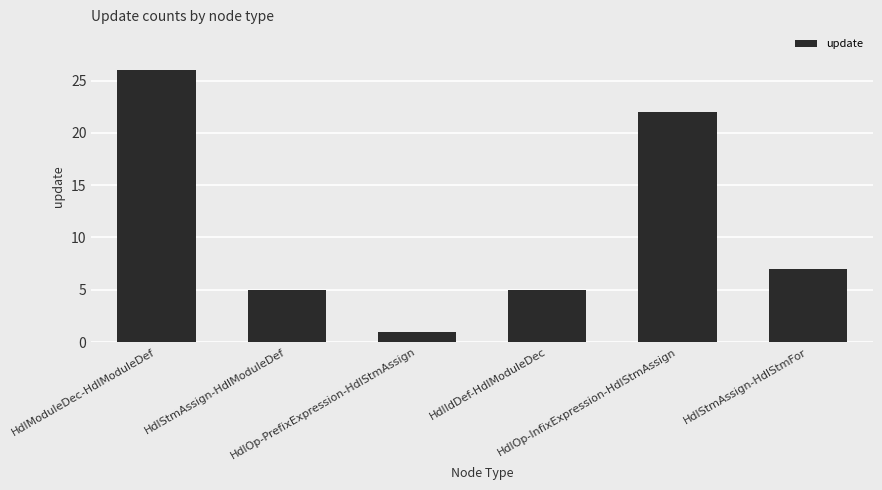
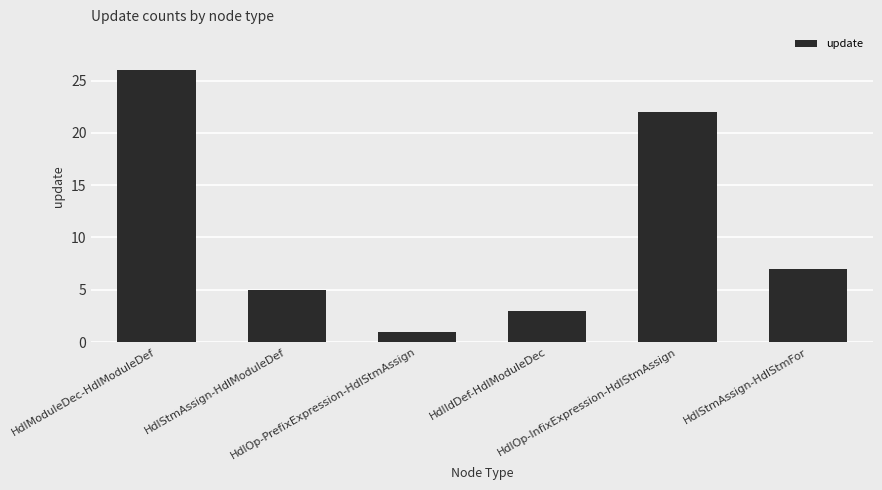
HdlIdDef-HdlModuleDec: 5 -> 3
